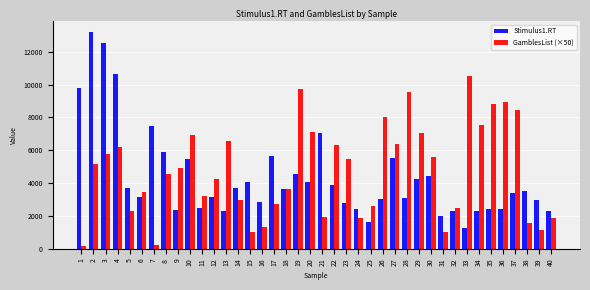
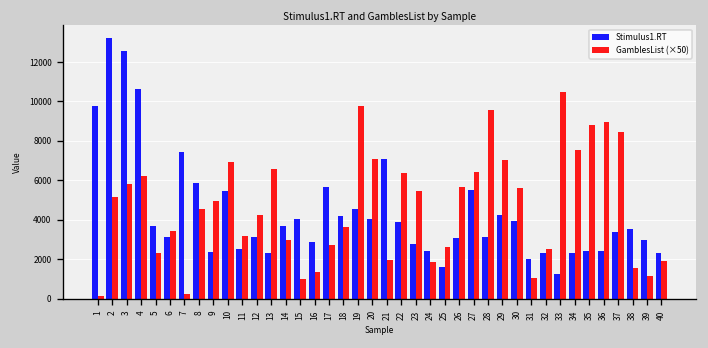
Stimulus1.RT, 18: 3600 -> 4200
GamblesList (×50), 26: 8000 -> 5700
Stimulus1.RT, 30: 4400 -> 3900
